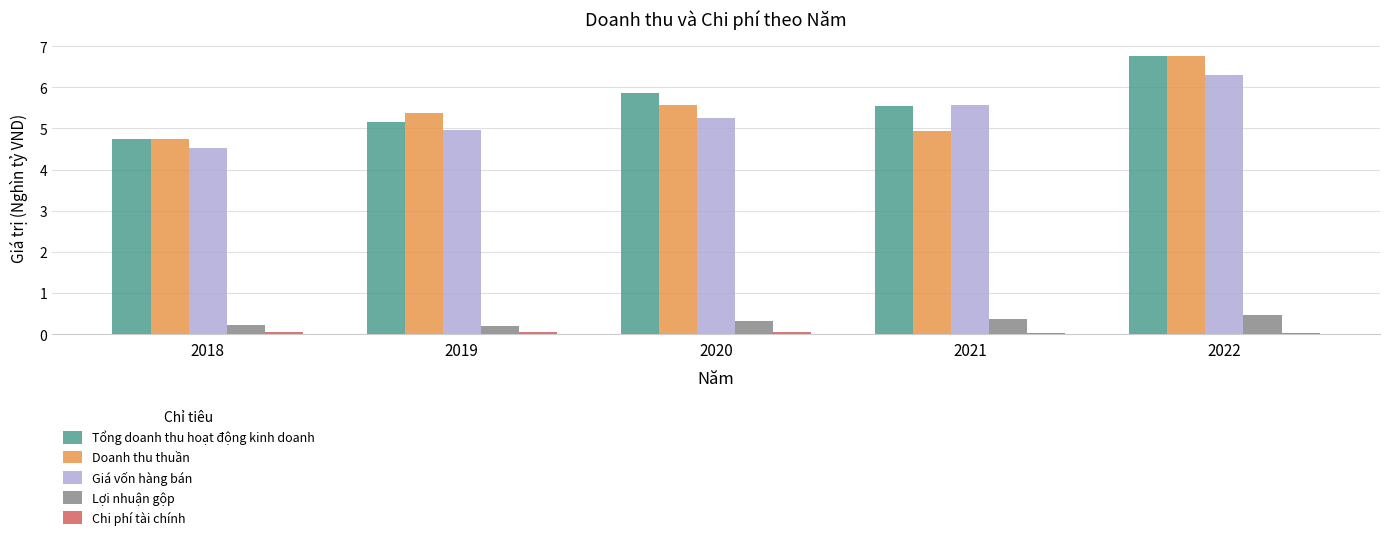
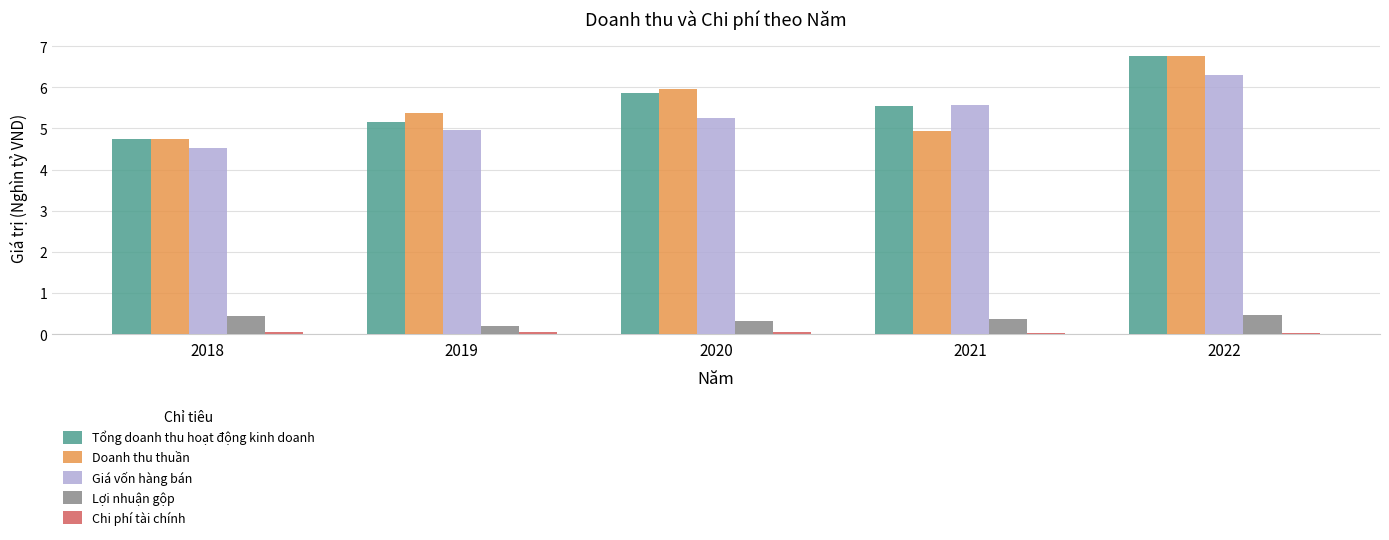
Lợi nhuận gộp, 2018: 0.2 -> 0.4
Doanh thu thuần, 2020: 5.6 -> 6.0
